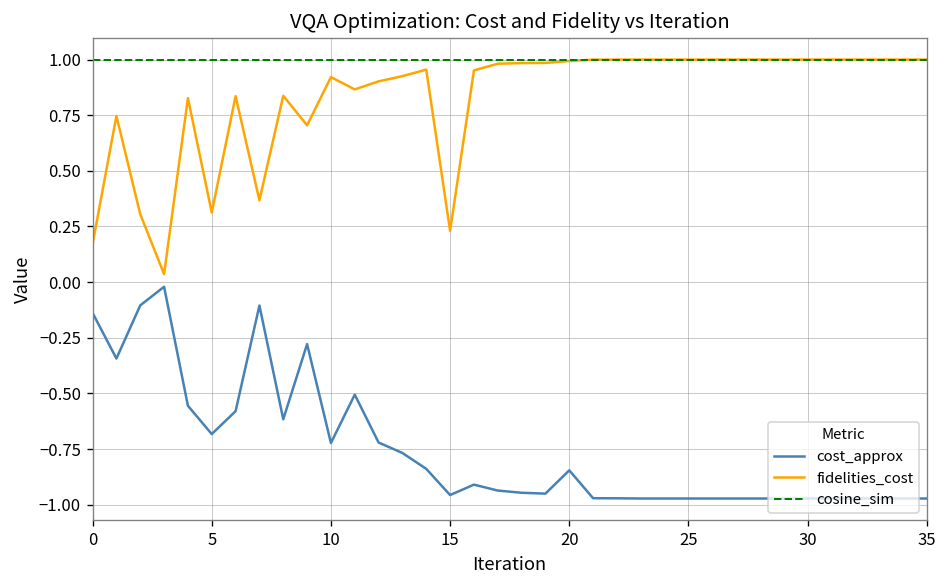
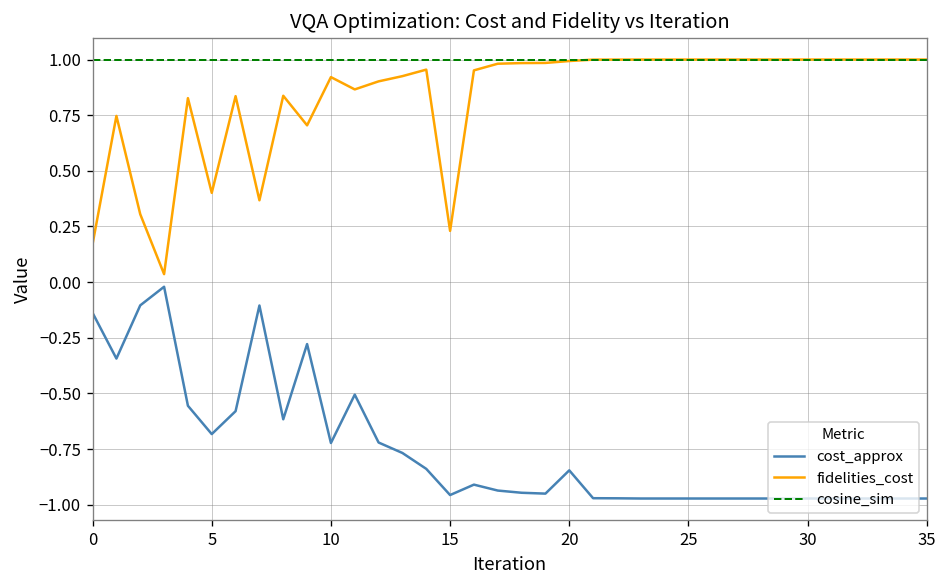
fidelities_cost, 5: 0.31 -> 0.40
